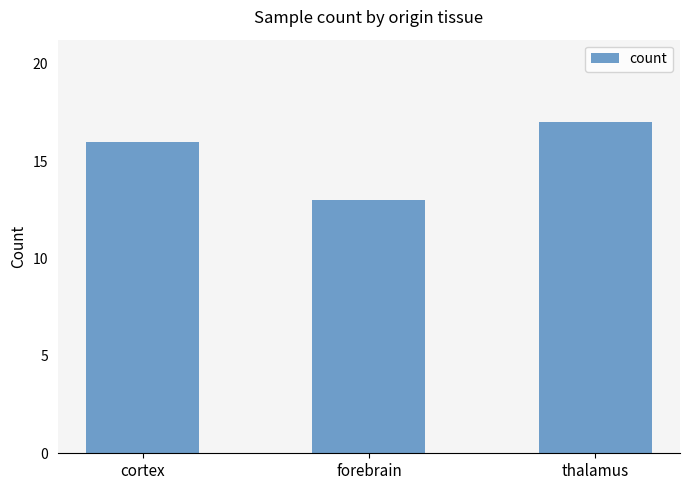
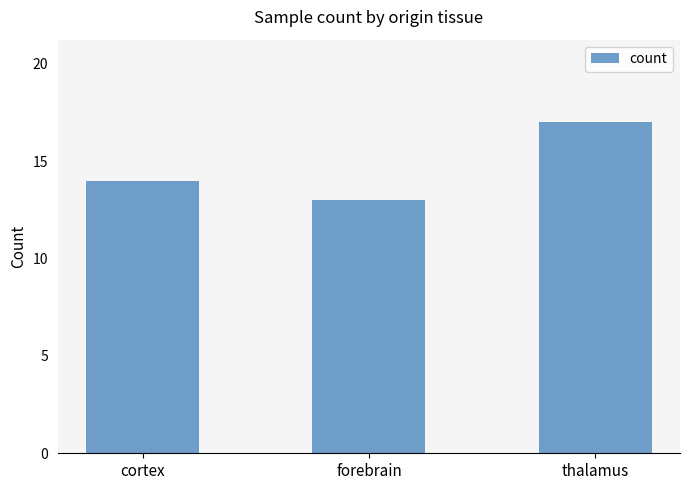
cortex: 16 -> 14
